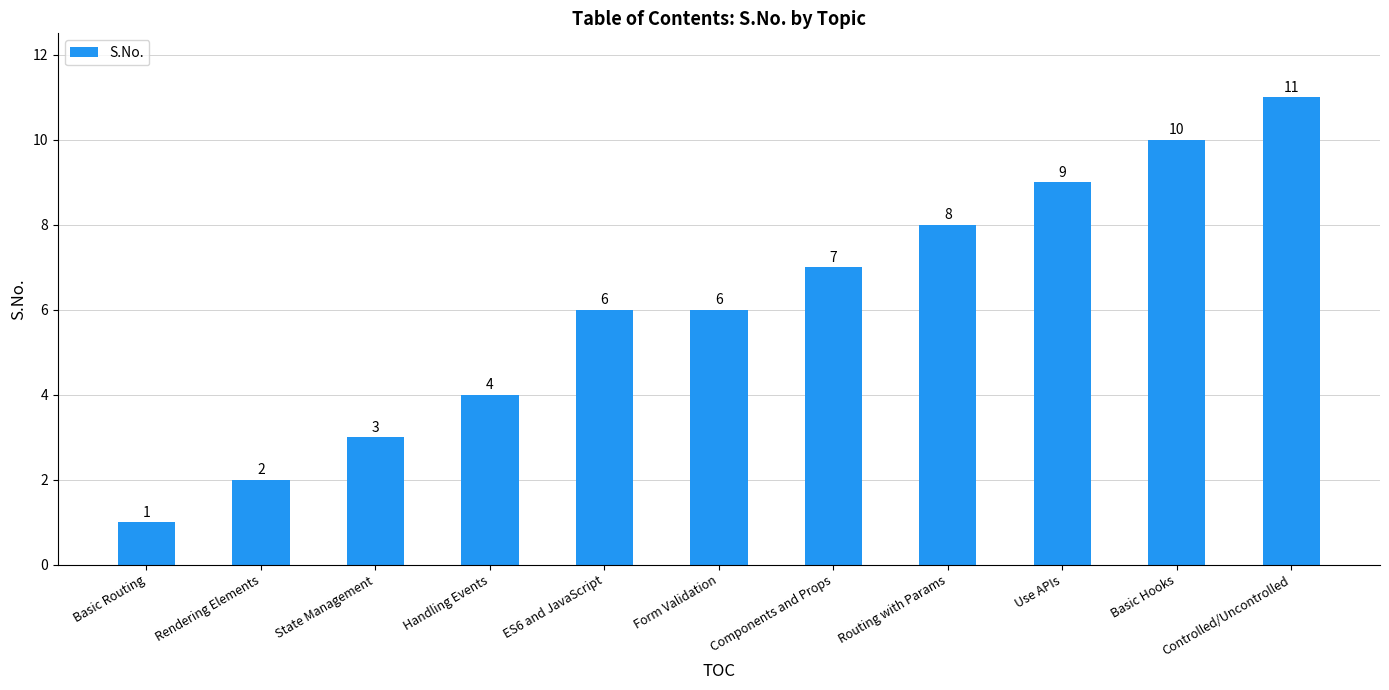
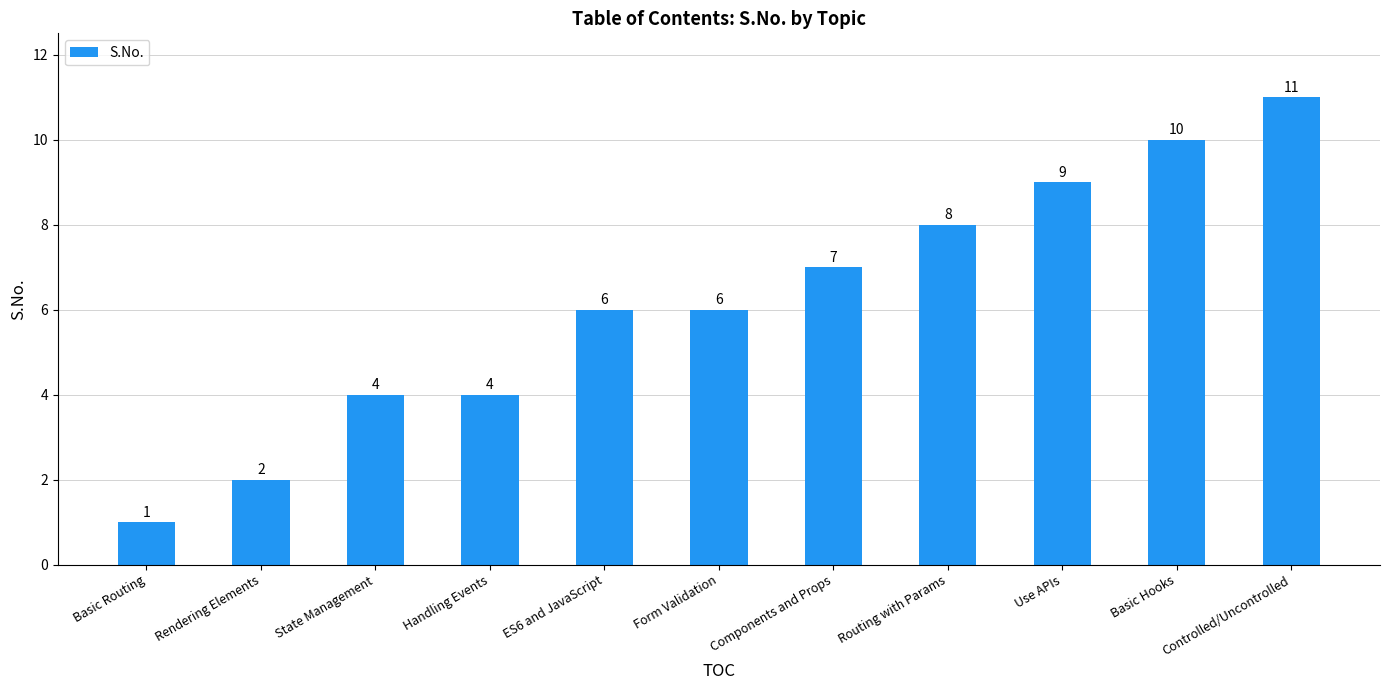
State Management: 3 -> 4
